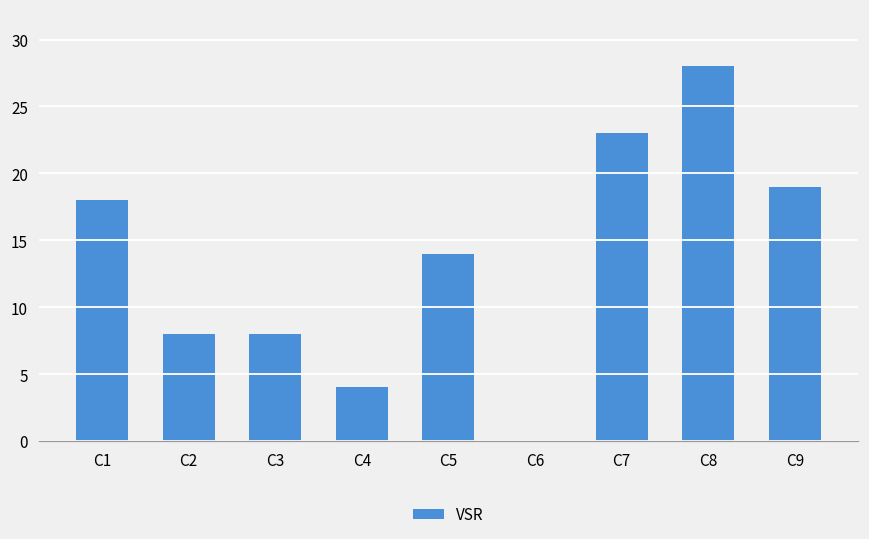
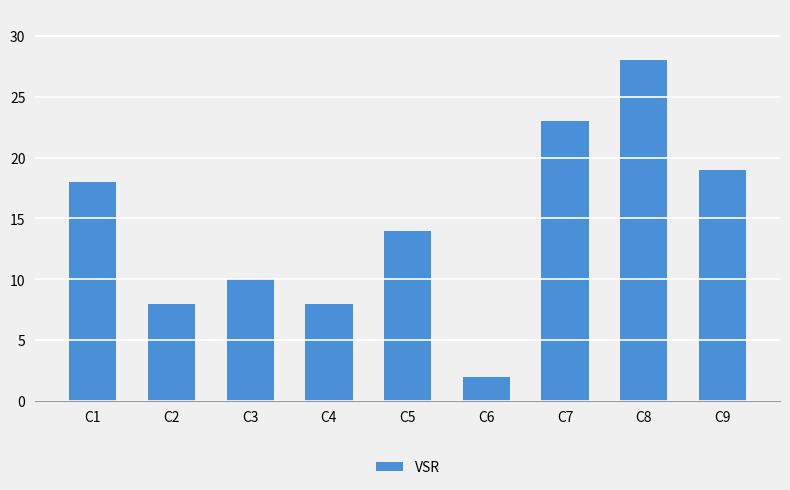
C3: 8 -> 10
C4: 4 -> 8
C6: 0 -> 2
